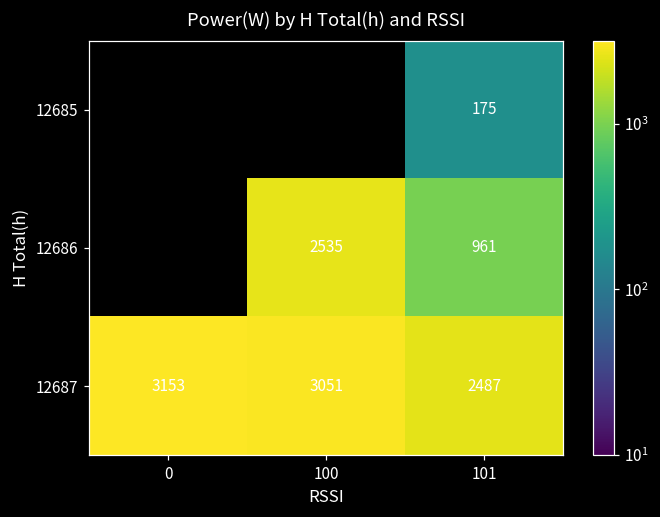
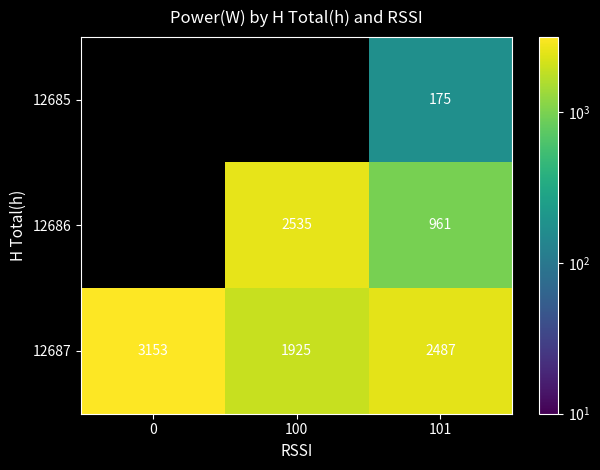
12687, 100: 3051 -> 1925
